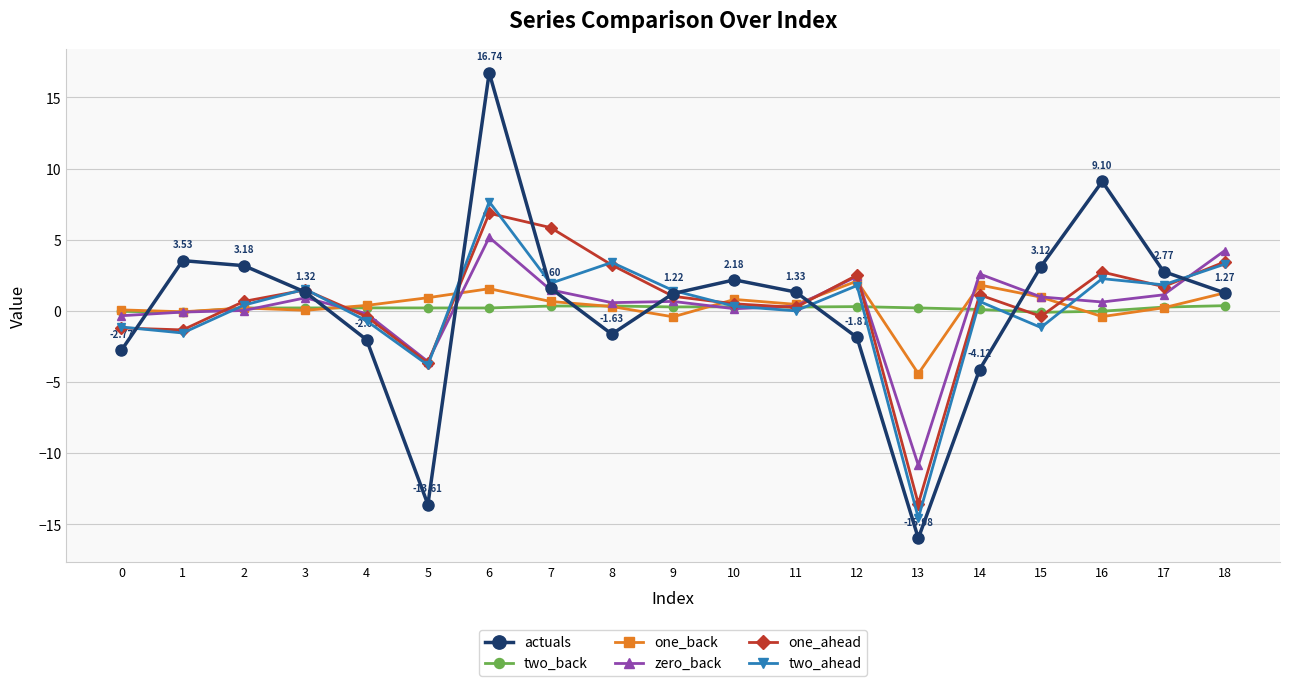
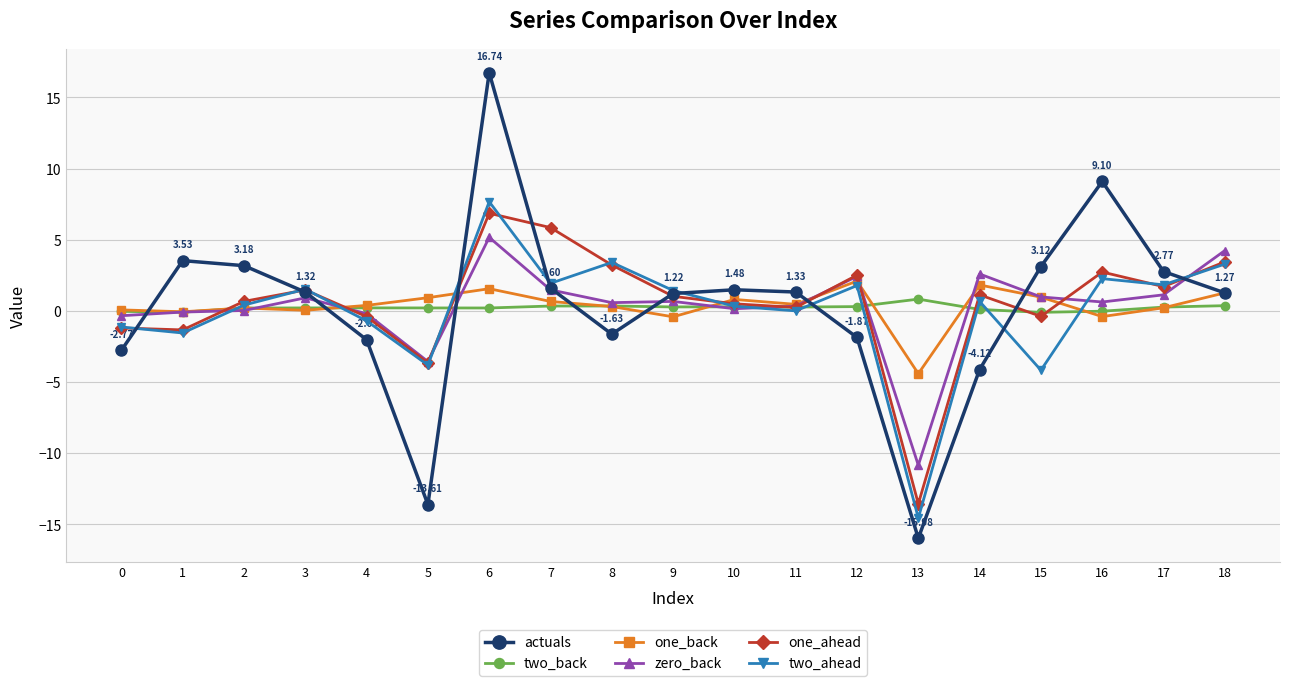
actuals, 10: 2.18 -> 1.48
two_back, 13: 0.2 -> 0.8
two_ahead, 15: -1.2 -> -4.2
